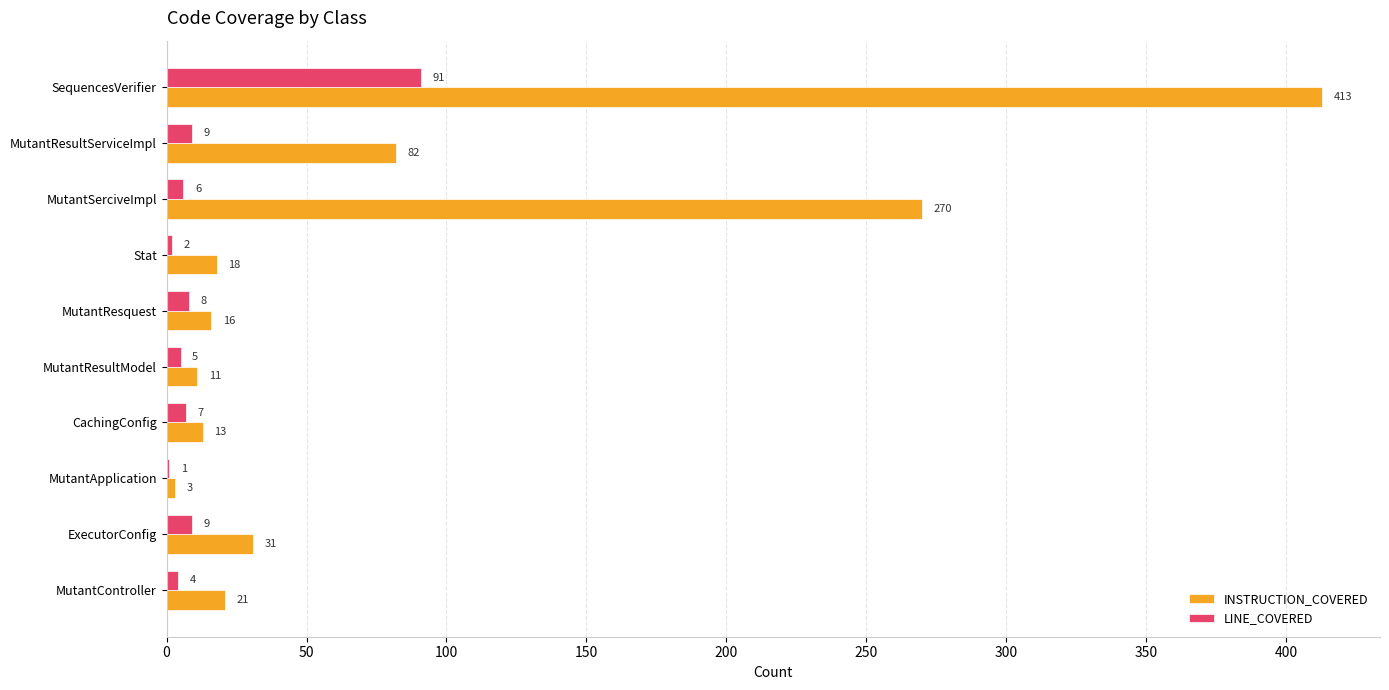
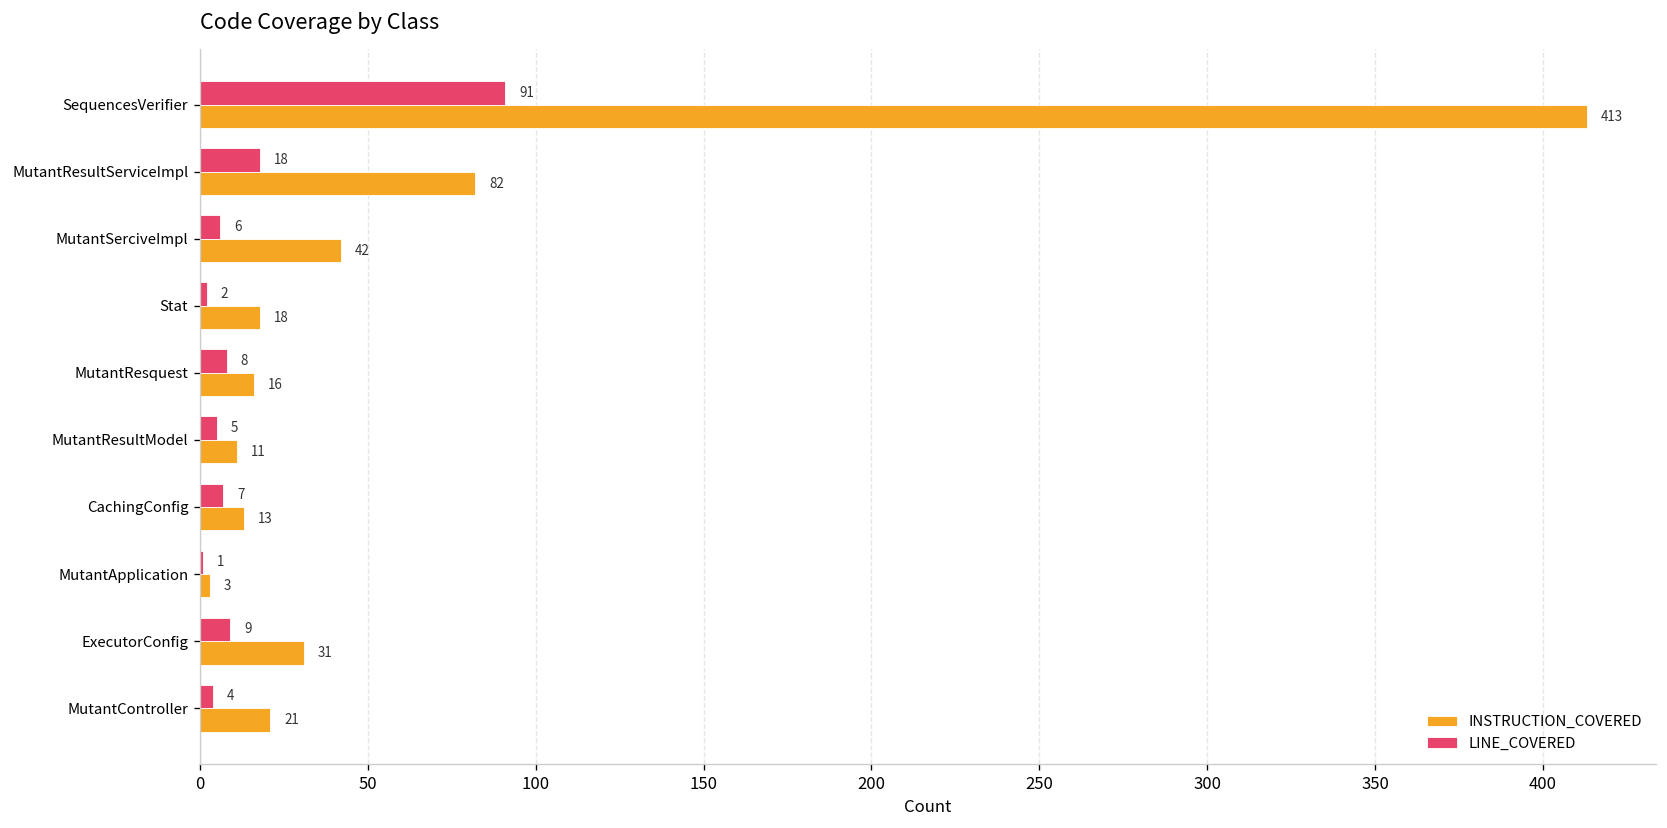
LINE_COVERED, MutantResultServiceImpl: 9 -> 18
INSTRUCTION_COVERED, MutantSerciveImpl: 270 -> 42
